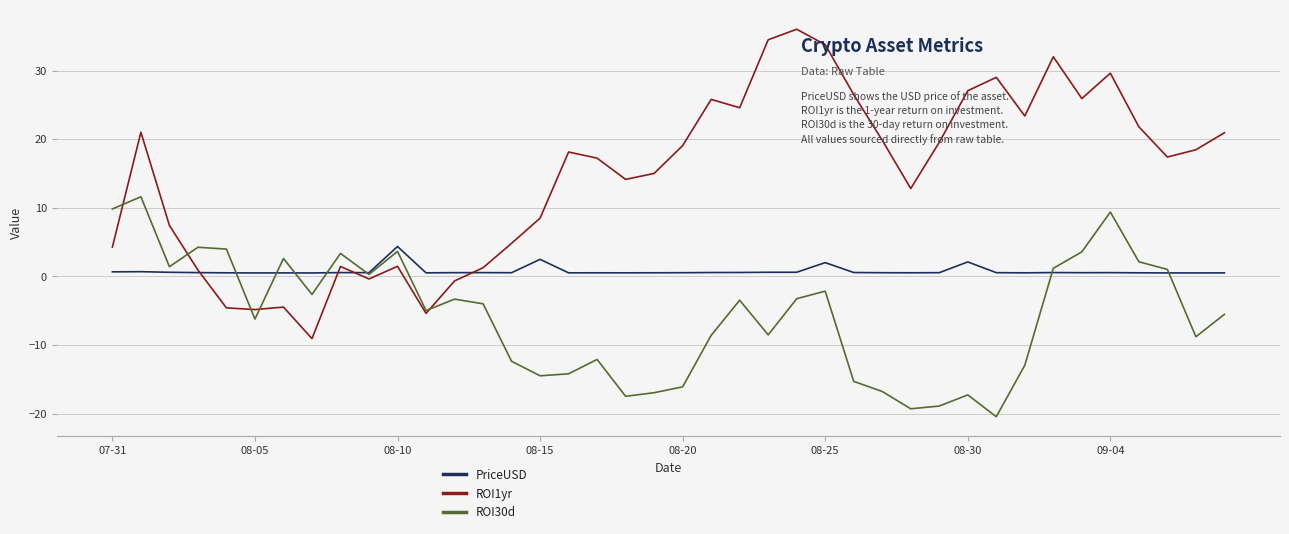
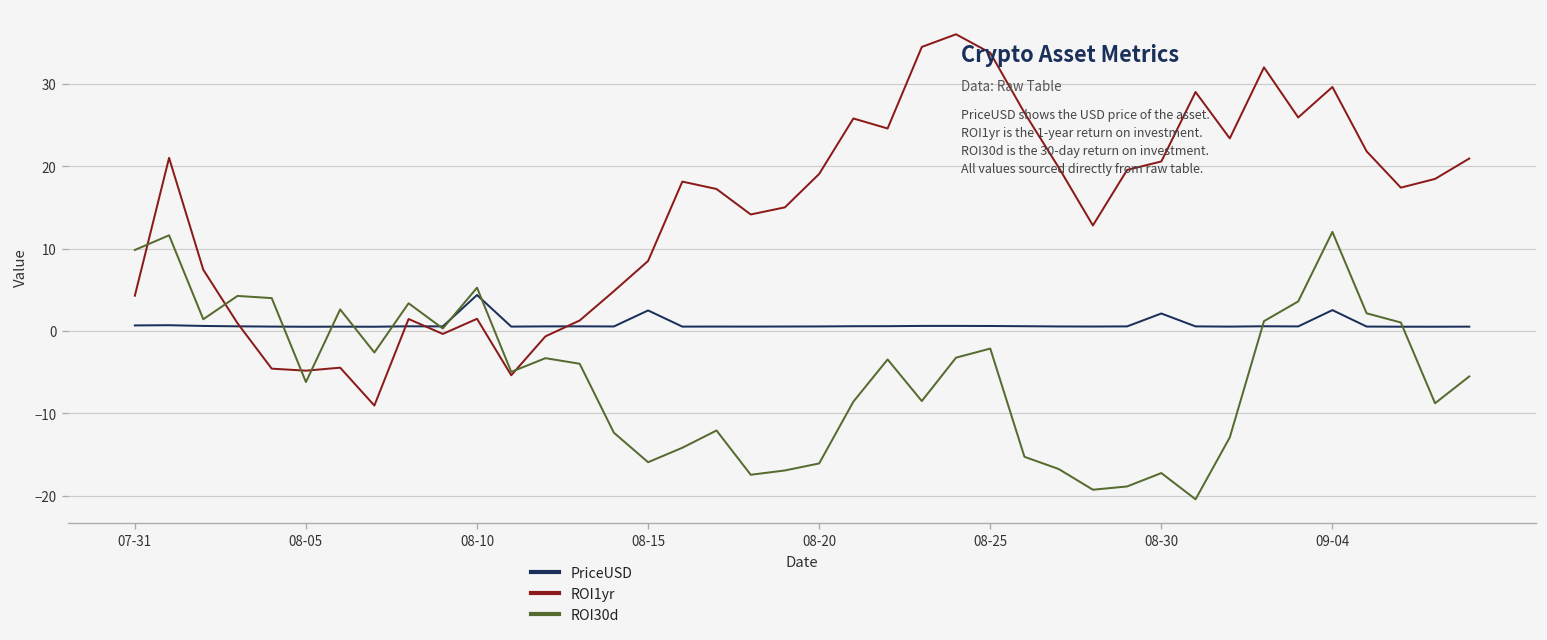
ROI30d, 08-10: 4 -> 5
ROI30d, 08-15: -14 -> -16
PriceUSD, 08-25: 2 -> 1
ROI1yr, 08-30: 27 -> 21
PriceUSD, 09-04: 1 -> 3
ROI30d, 09-04: 9 -> 12
